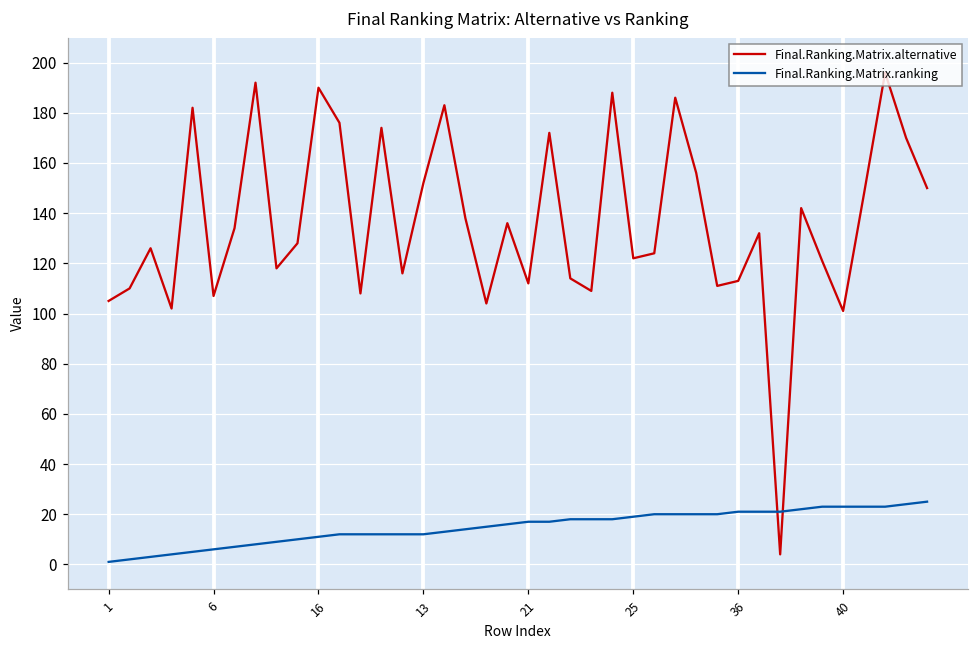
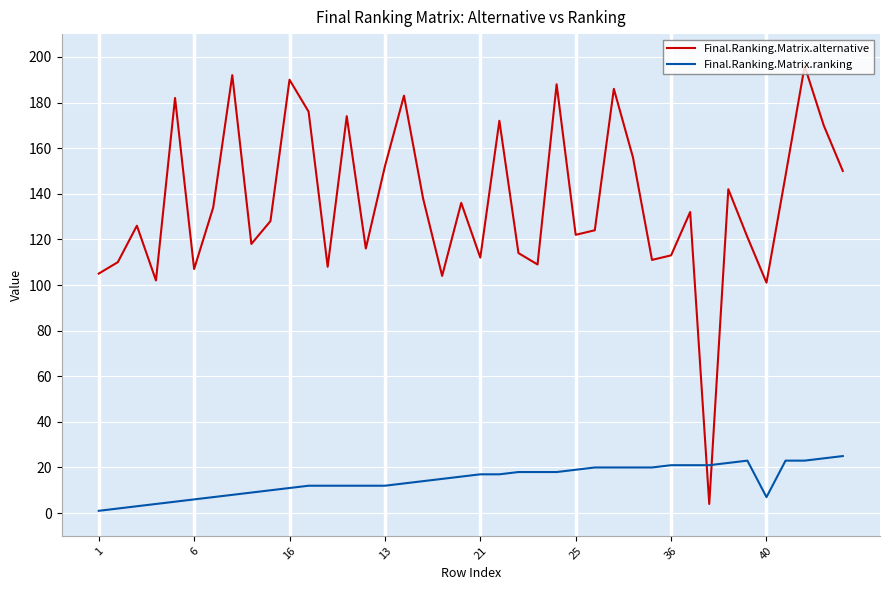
Final.Ranking.Matrix.ranking, 40: 23 -> 7
